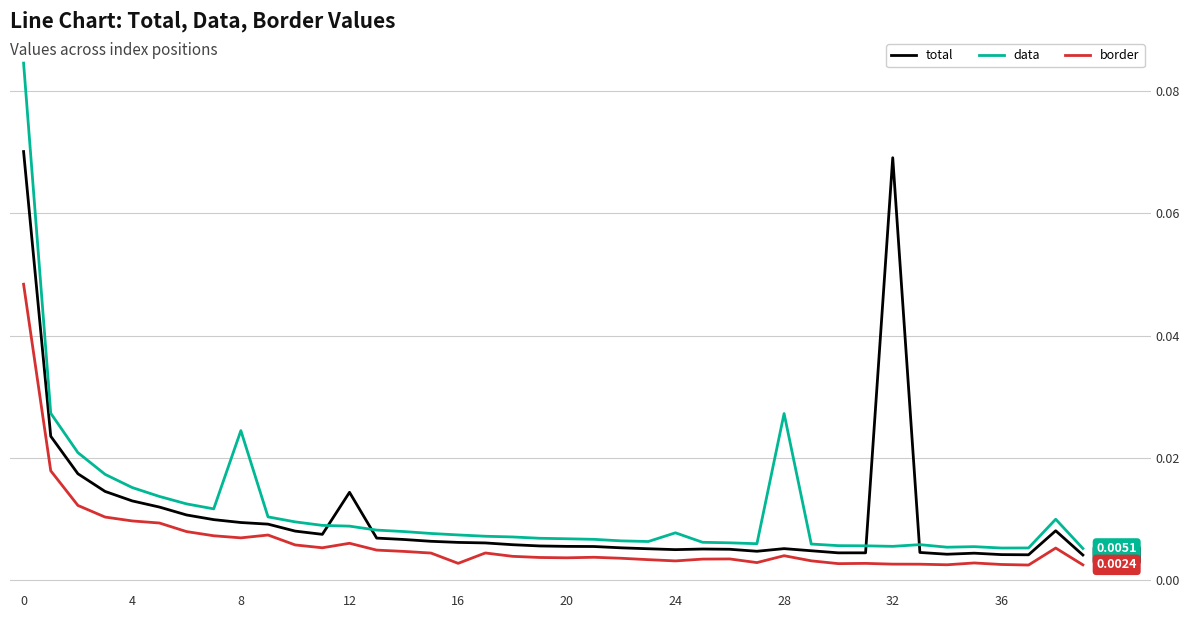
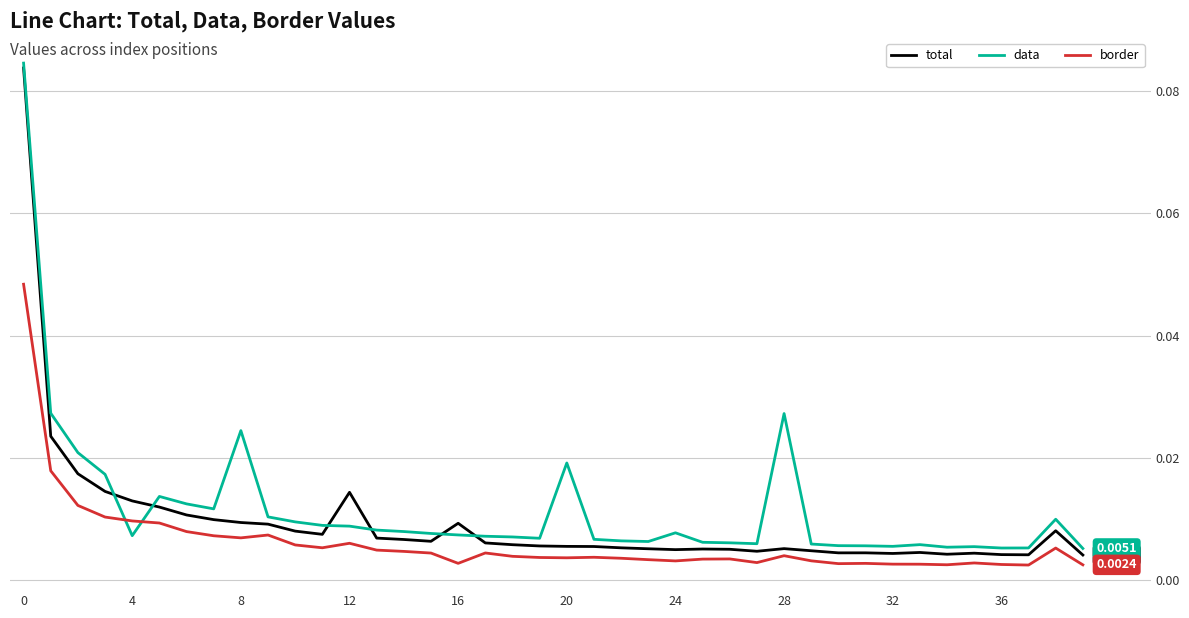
total, 0: 0.070 -> 0.084
data, 4: 0.015 -> 0.007
total, 16: 0.006 -> 0.009
data, 20: 0.007 -> 0.019
total, 32: 0.069 -> 0.004
